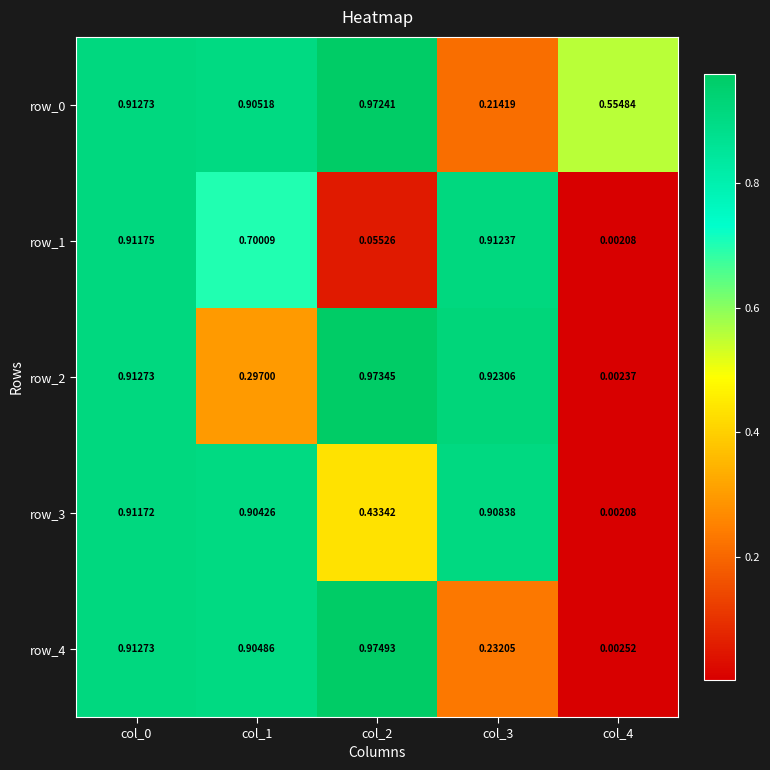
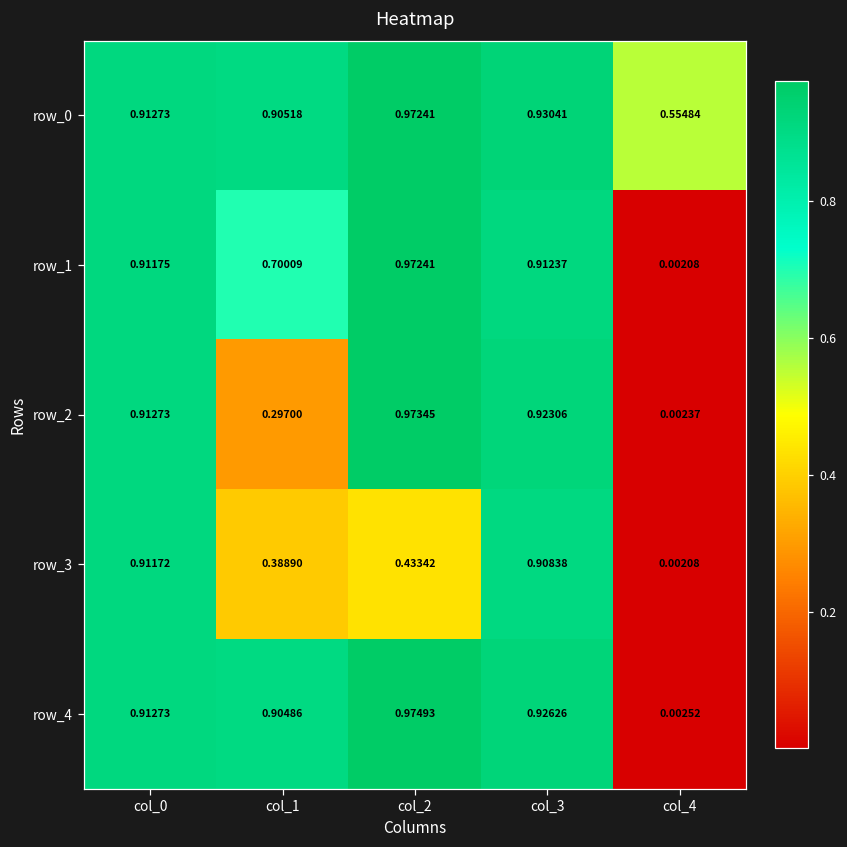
row_0, col_3: 0.21419 -> 0.93041
row_1, col_2: 0.05526 -> 0.97241
row_3, col_1: 0.90426 -> 0.38890
row_4, col_3: 0.23205 -> 0.92626
